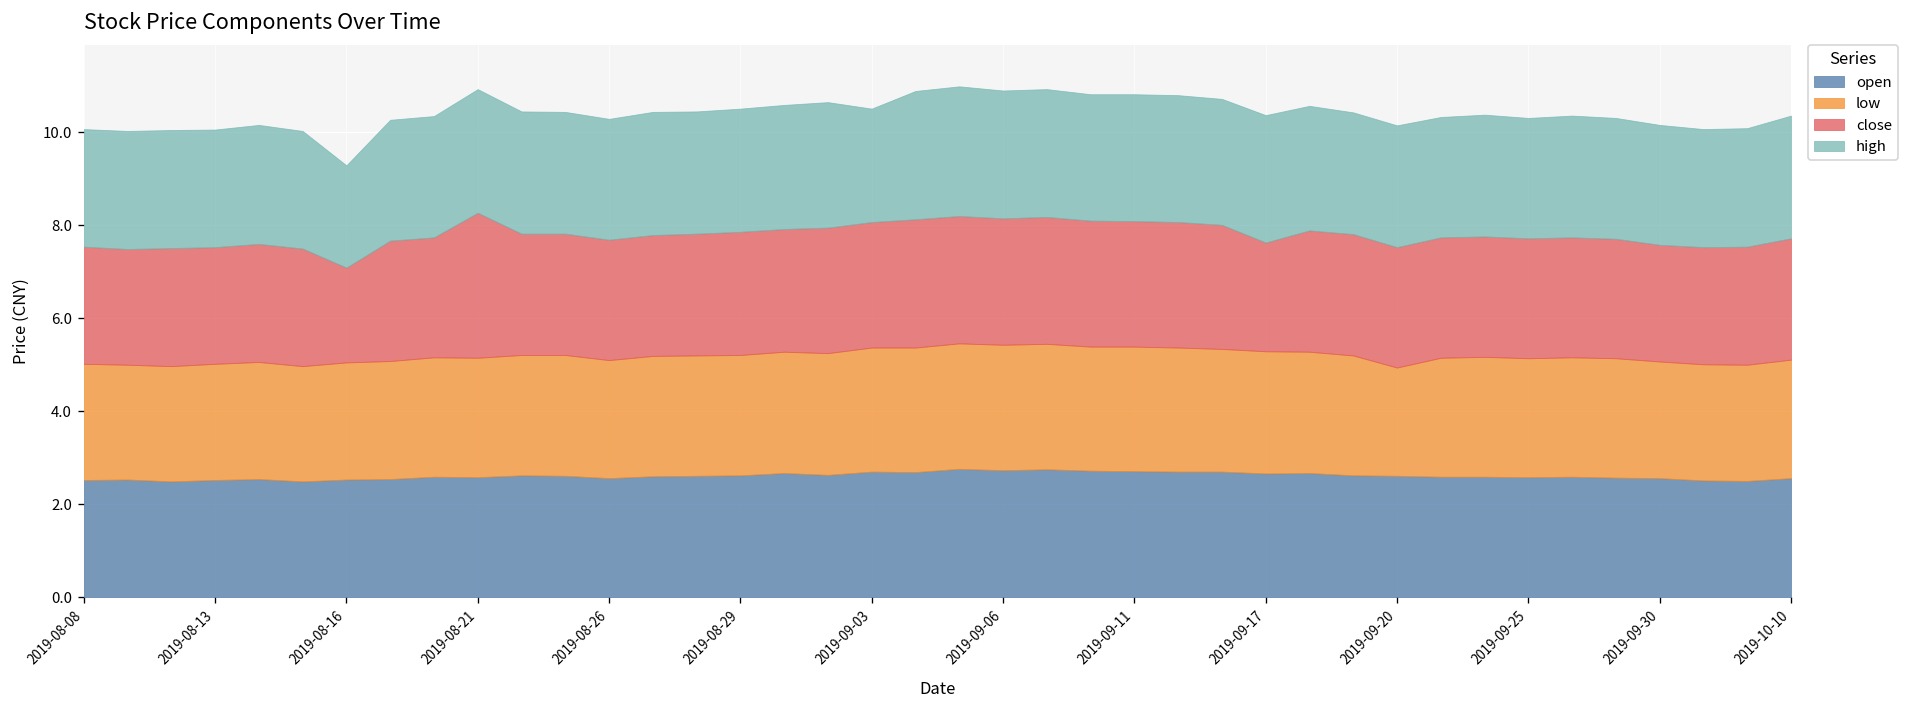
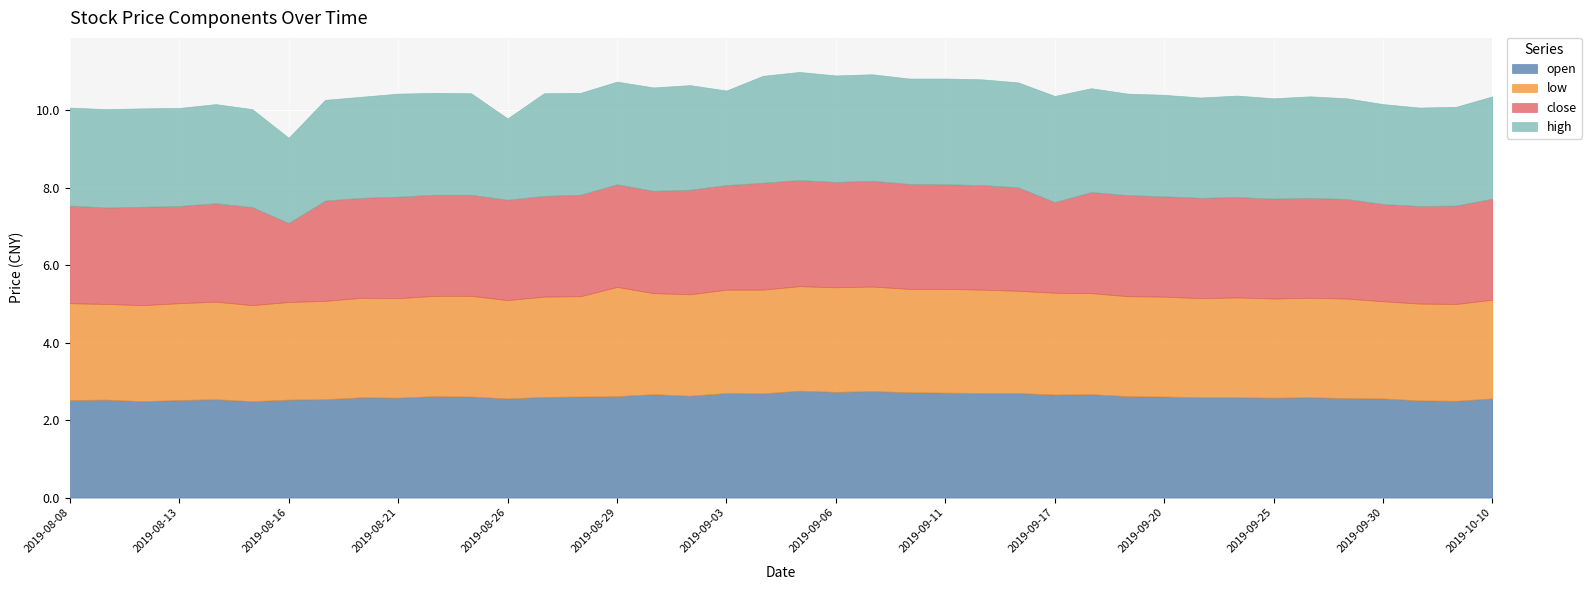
close, 2019-08-21: 3.1 -> 2.6
high, 2019-08-26: 2.6 -> 2.1
low, 2019-08-29: 2.6 -> 2.8
low, 2019-09-20: 2.3 -> 2.6
